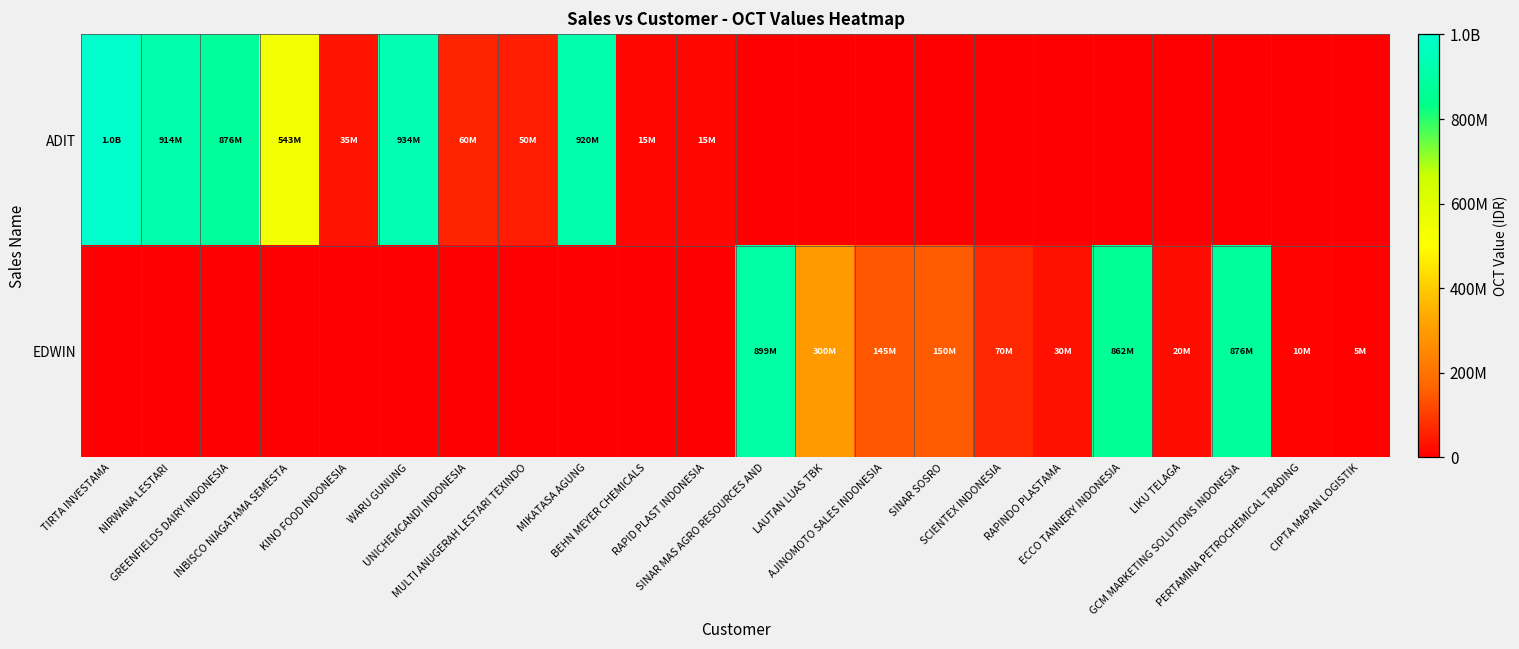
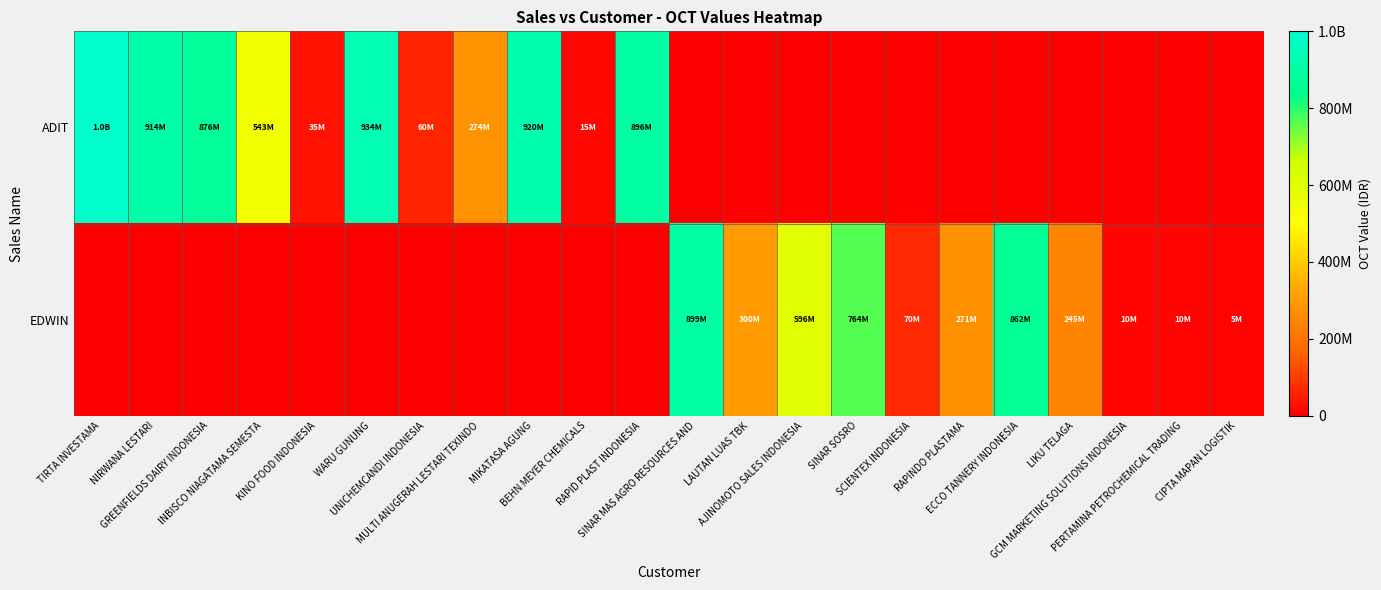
ADIT, MULTI ANUGERAH LESTARI TEXINDO: 50M -> 274M
ADIT, RAPID PLAST INDONESIA: 15M -> 896M
EDWIN, AJINOMOTO SALES INDONESIA: 145M -> 596M
EDWIN, SINAR SOSRO: 150M -> 764M
EDWIN, RAPINDO PLASTAMA: 30M -> 271M
EDWIN, LIKU TELAGA: 20M -> 245M
EDWIN, GCM MARKETING SOLUTIONS INDONESIA: 876M -> 10M
